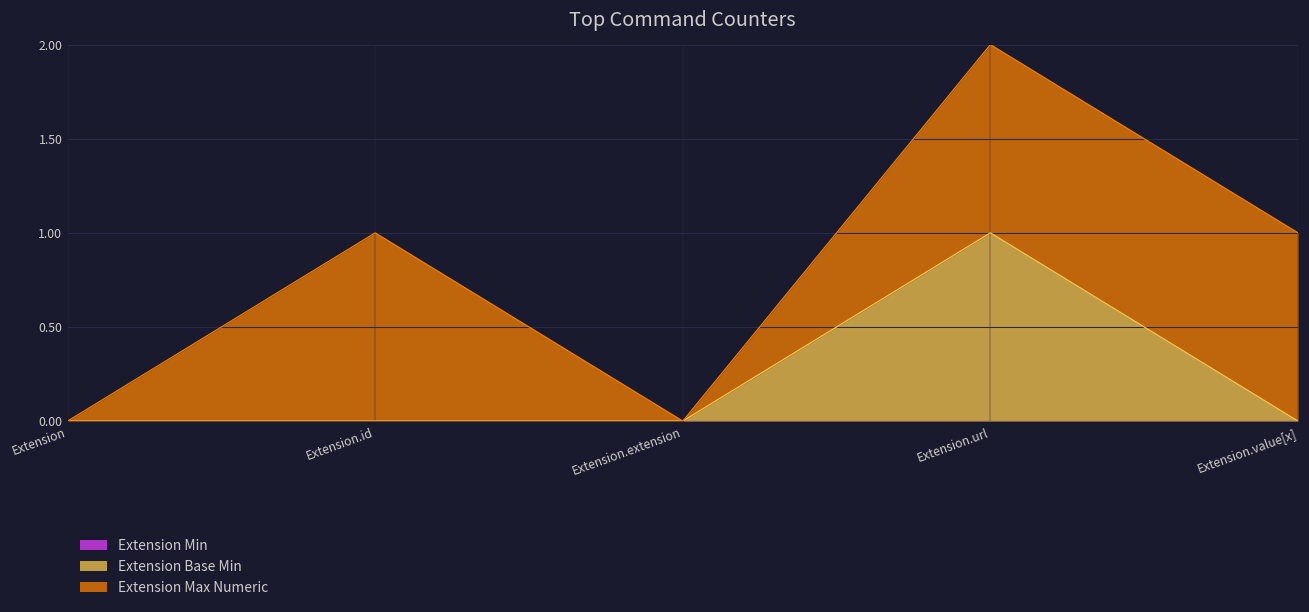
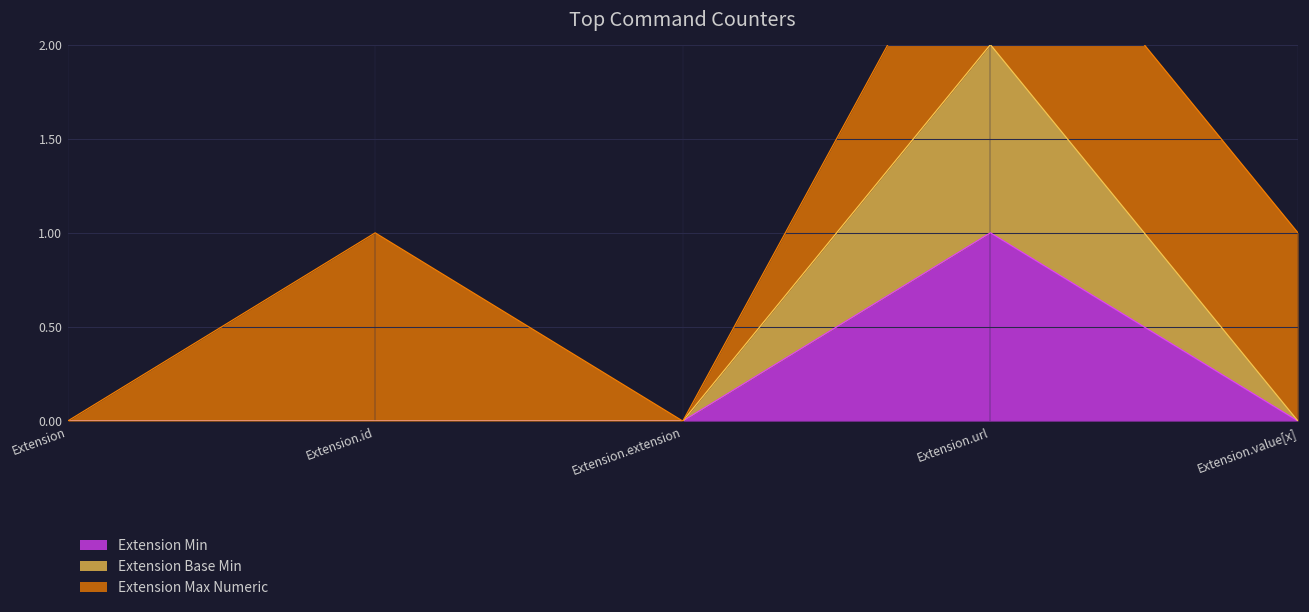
Extension Min, Extension.url: 0 -> 1
